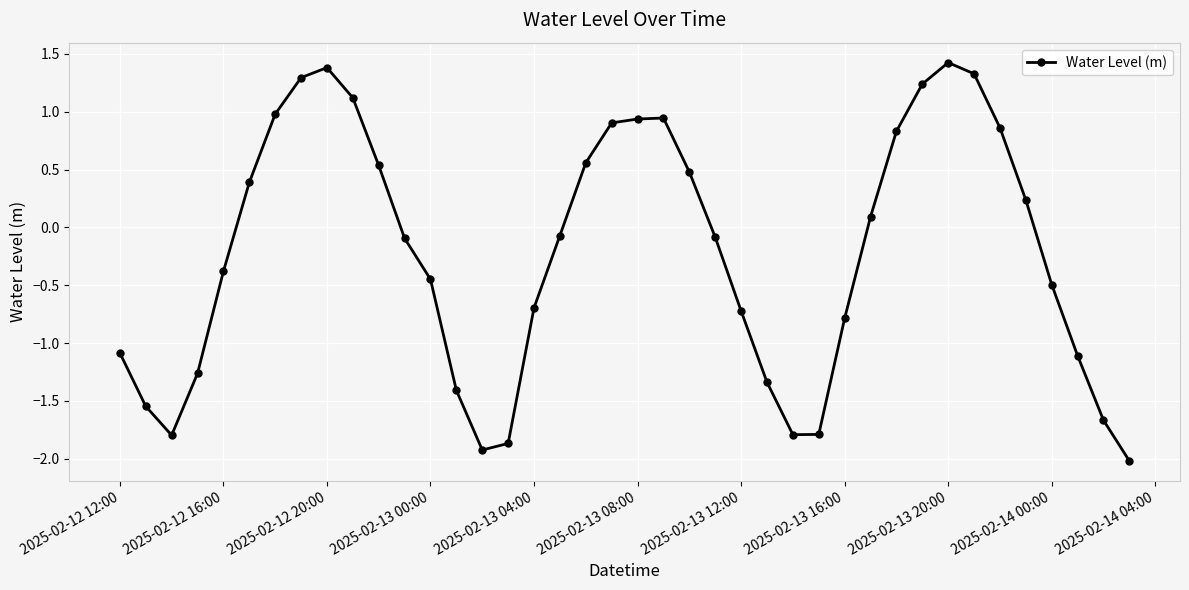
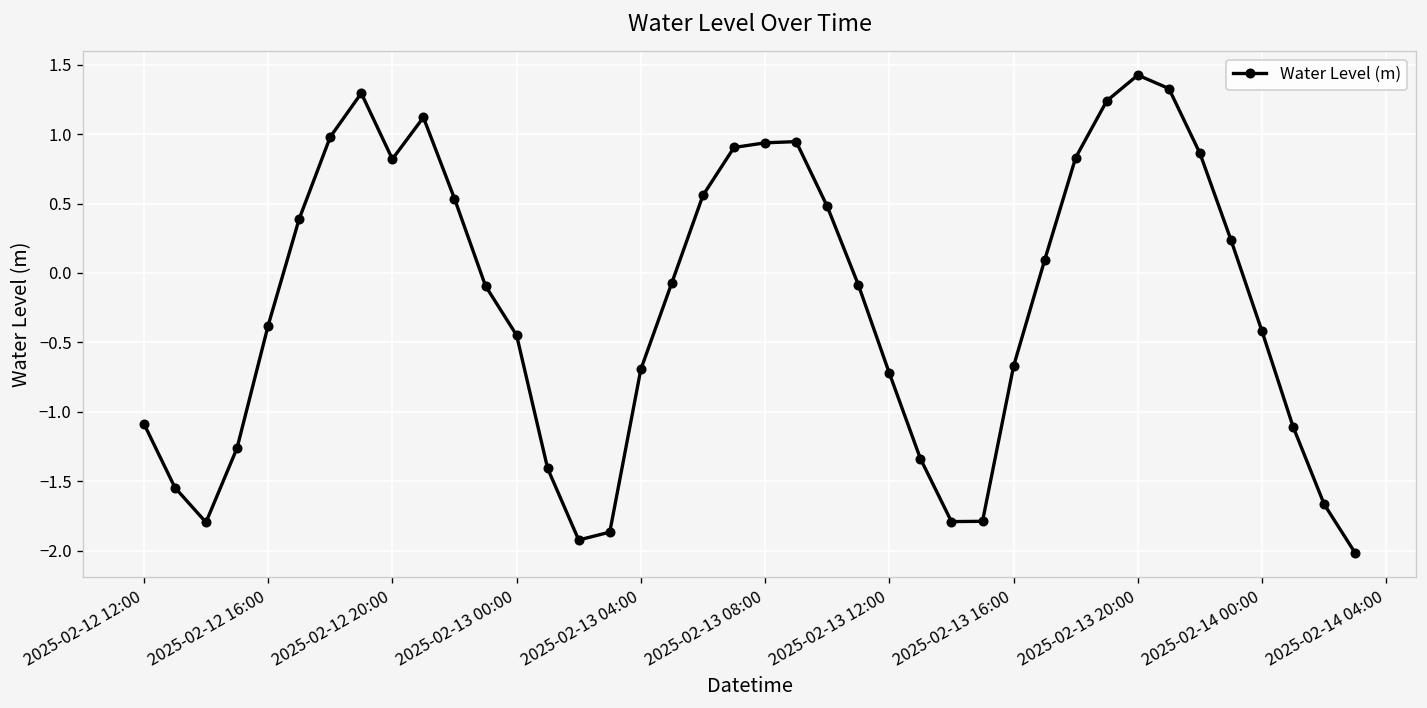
2025-02-12 20:00: 1.38 -> 0.82
2025-02-13 16:00: -0.79 -> -0.67
2025-02-14 00:00: -0.49 -> -0.42
